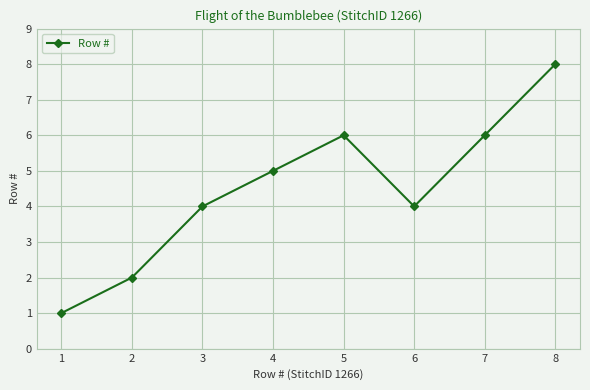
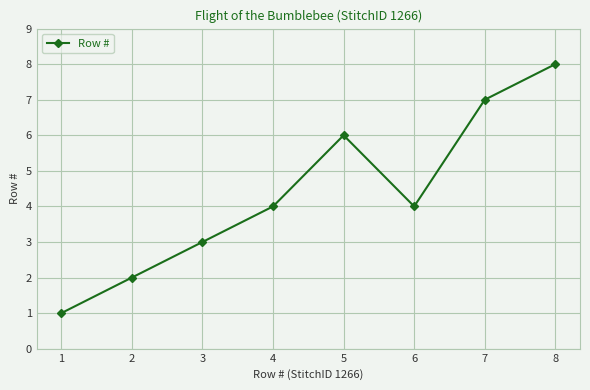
3: 4 -> 3
4: 5 -> 4
7: 6 -> 7
